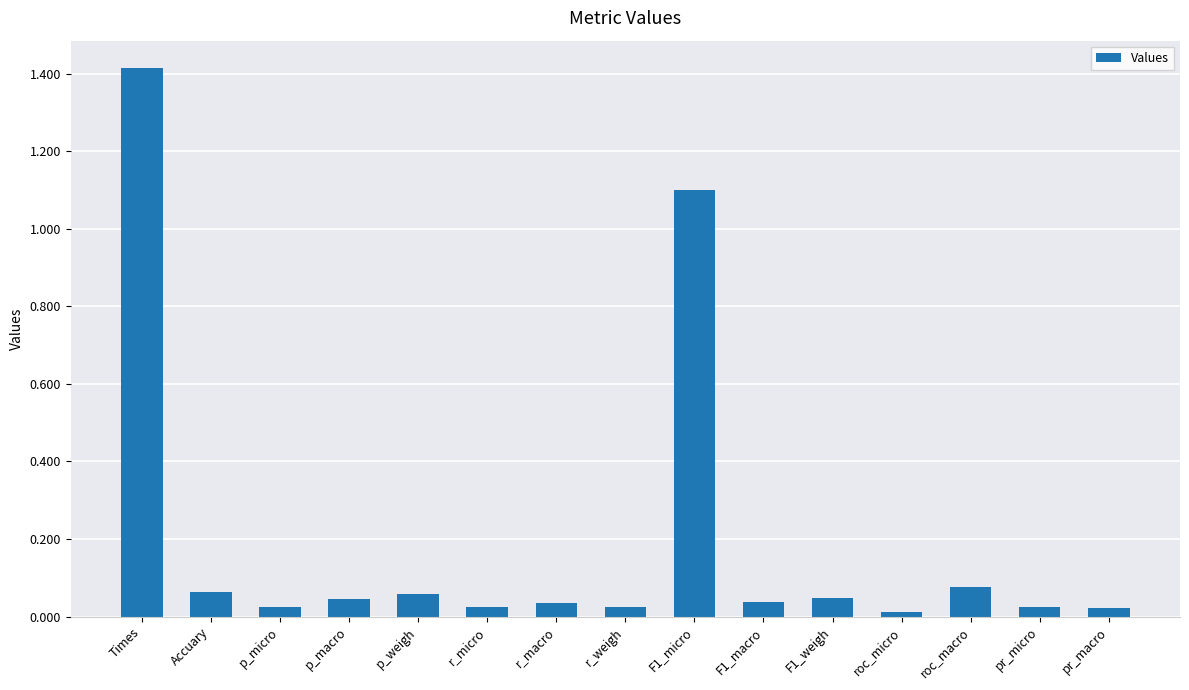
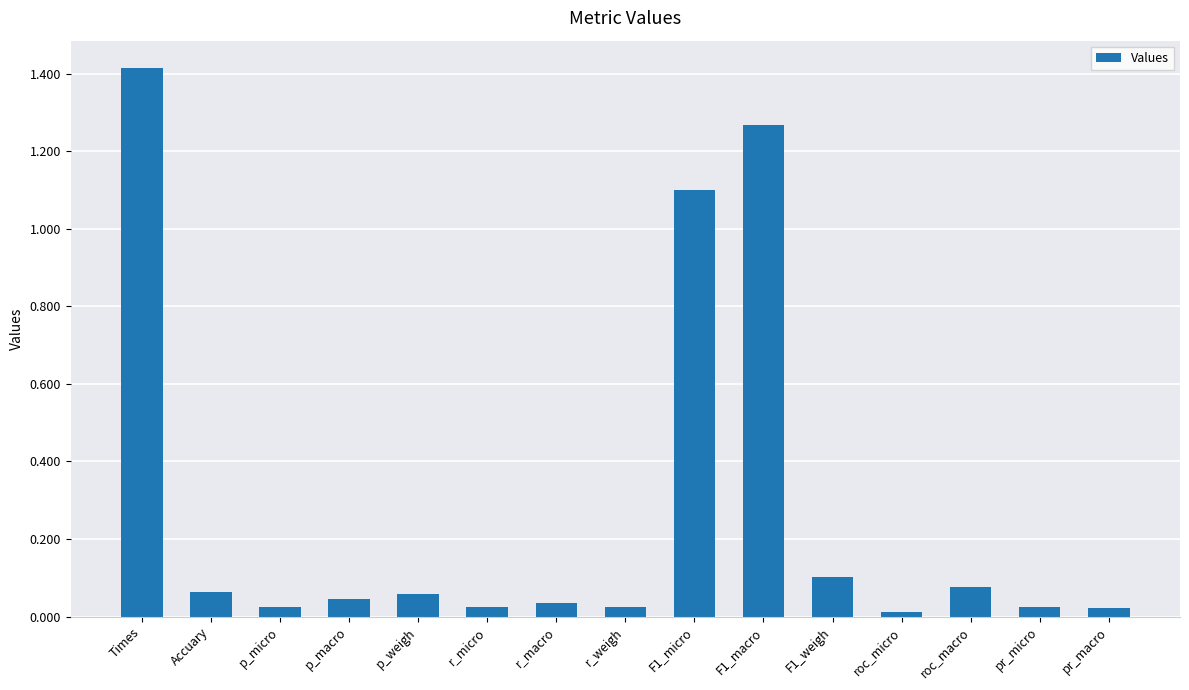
F1_macro: 0.04 -> 1.27
F1_weigh: 0.05 -> 0.10
